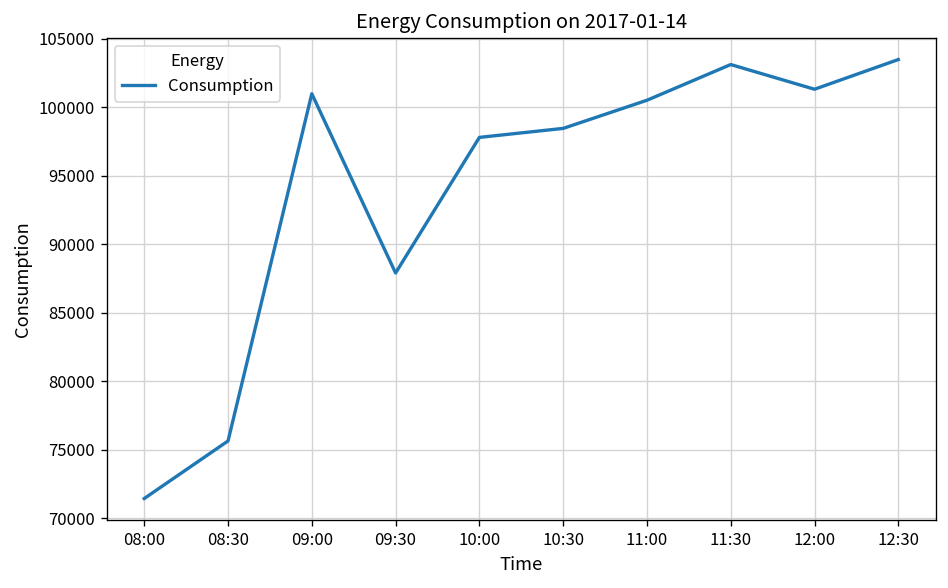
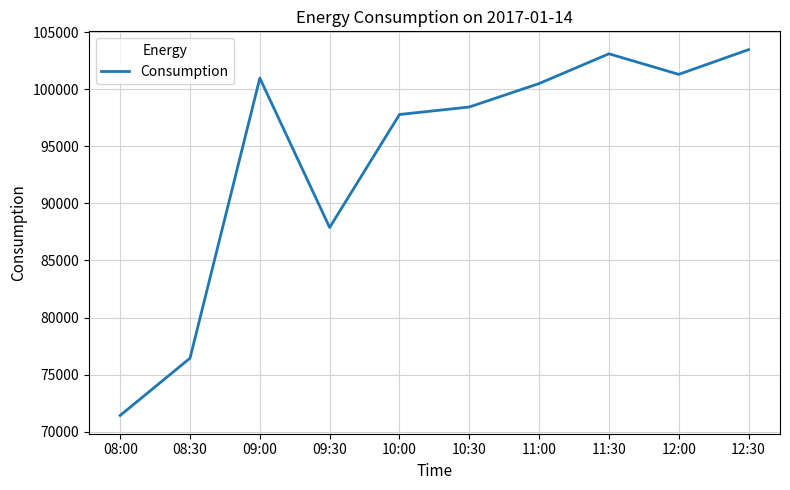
08:30: 75600 -> 76400
